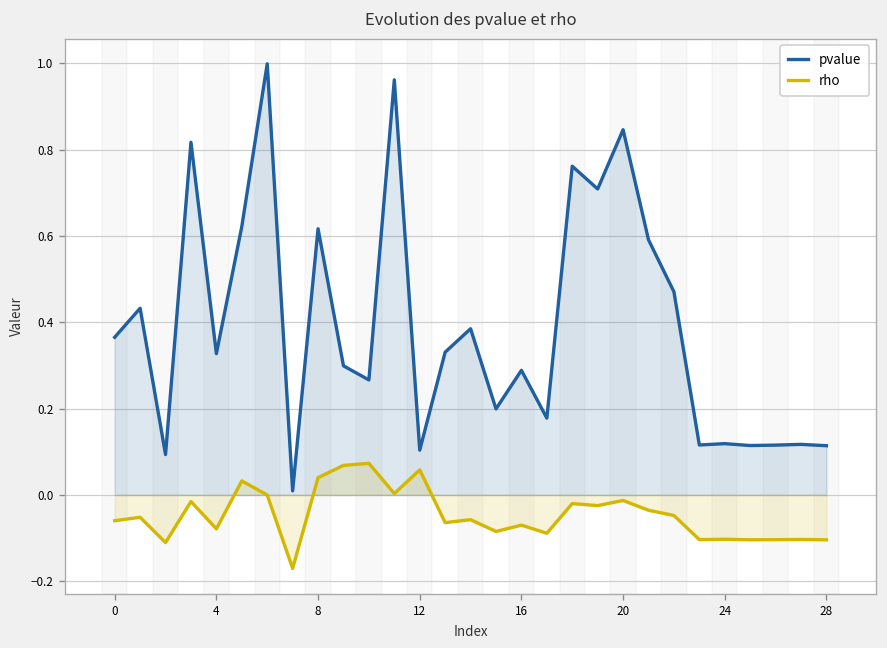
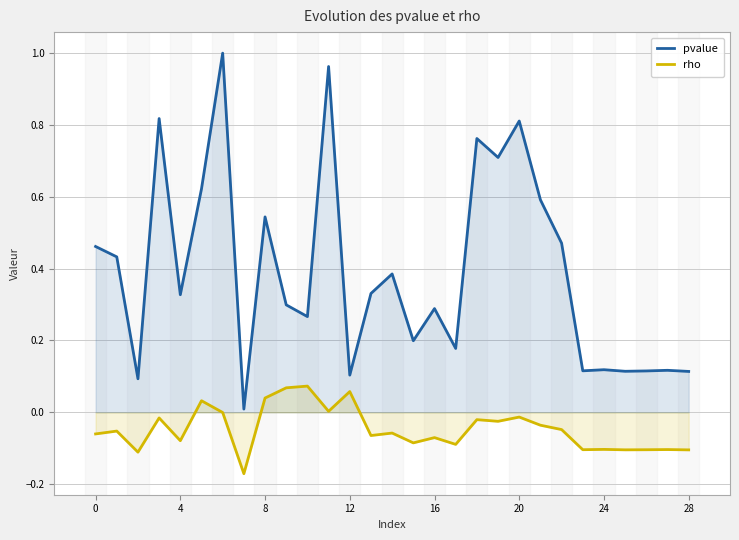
pvalue, 0: 0.37 -> 0.46
pvalue, 8: 0.62 -> 0.54
pvalue, 20: 0.85 -> 0.81
